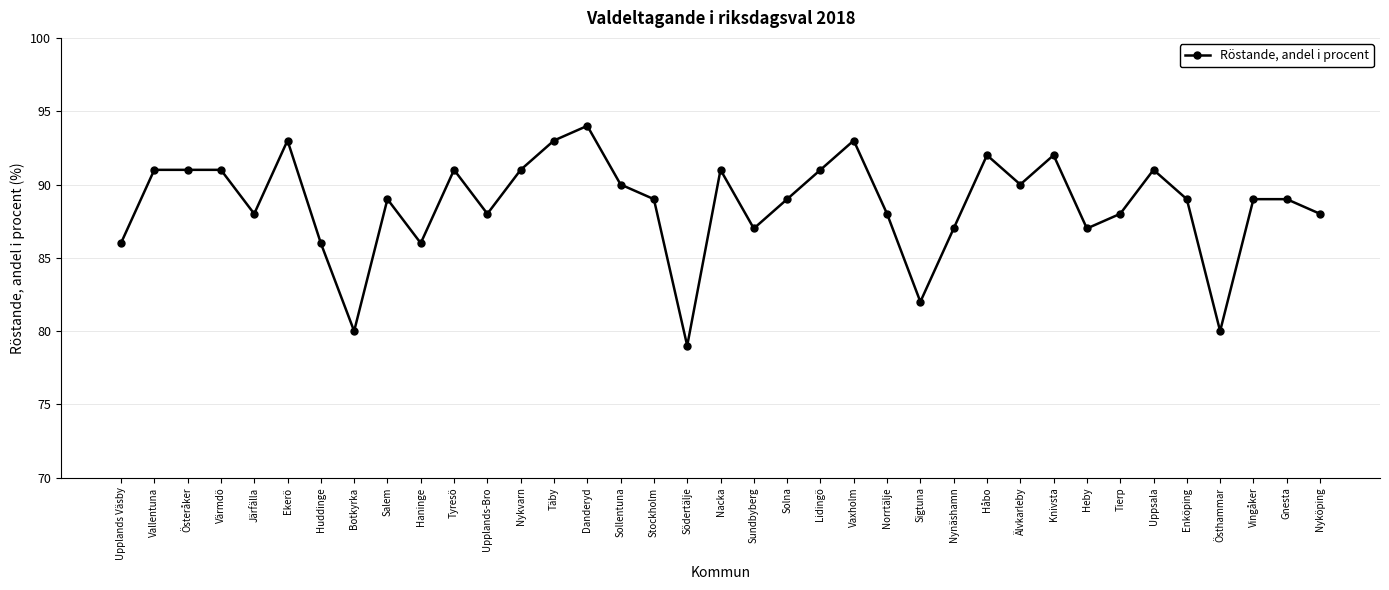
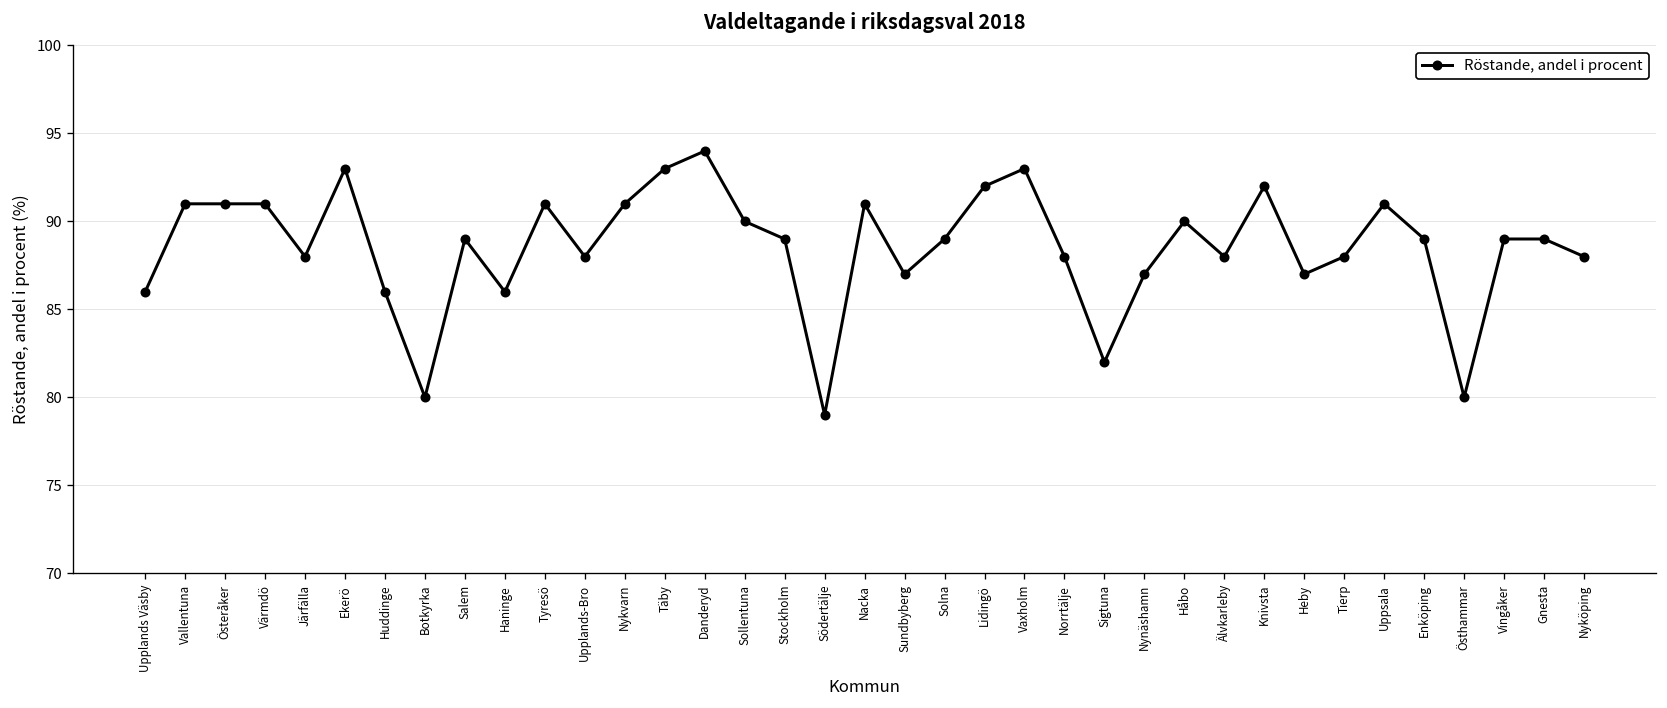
Lidingö: 91 -> 92
Håbo: 92 -> 90
Älvkarleby: 90 -> 88
